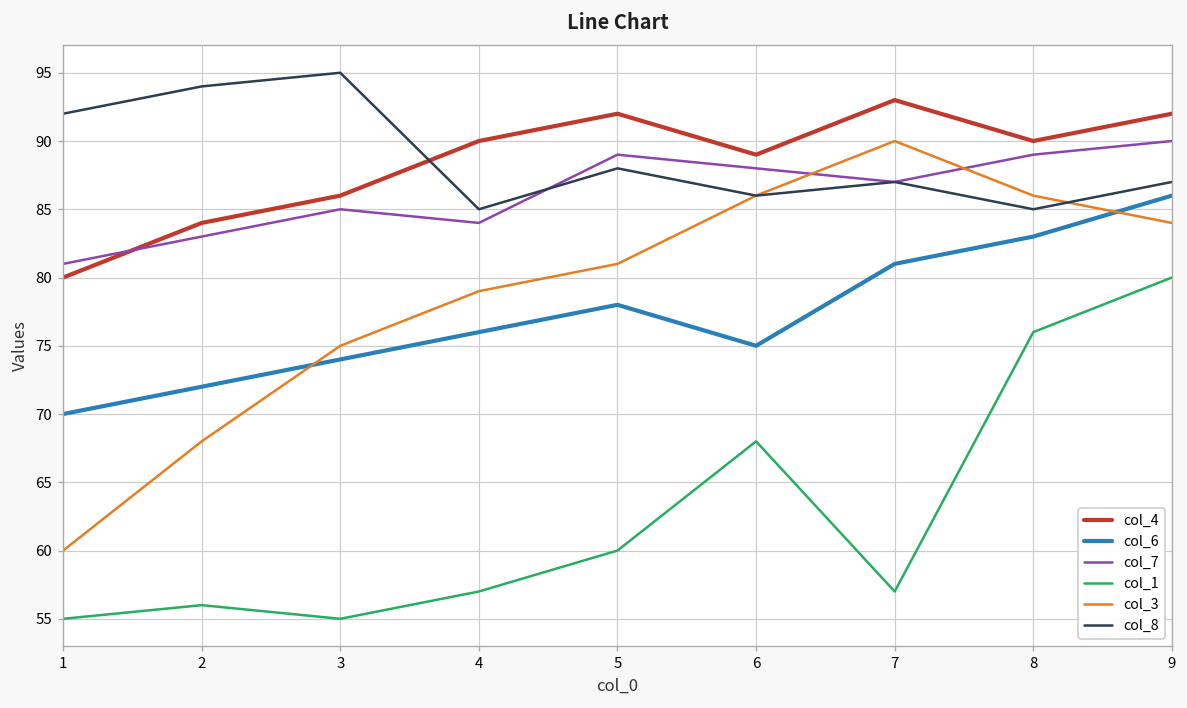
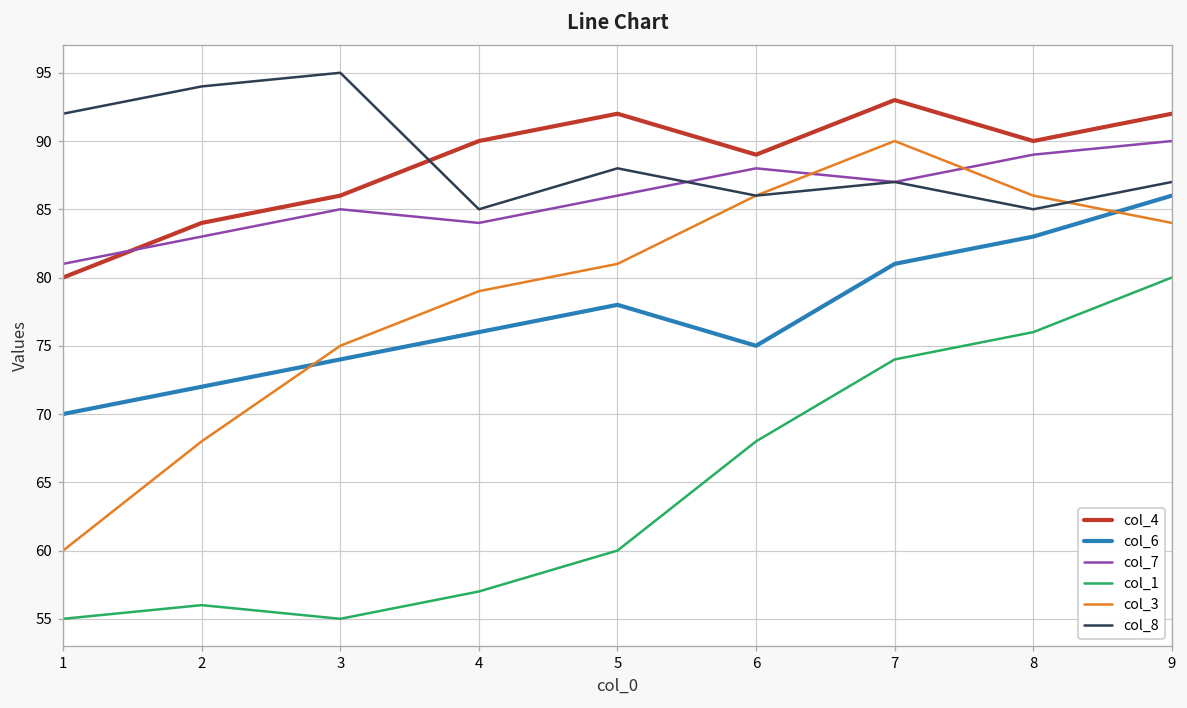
col_7, 5: 89 -> 86
col_1, 7: 57 -> 74
